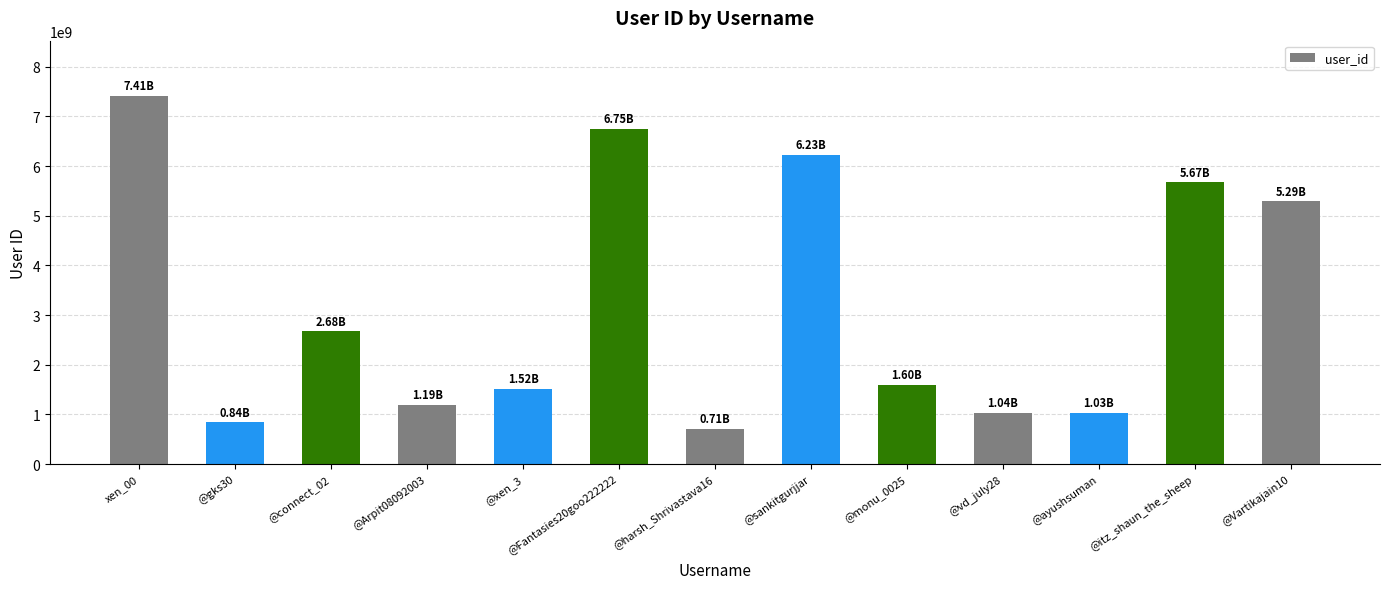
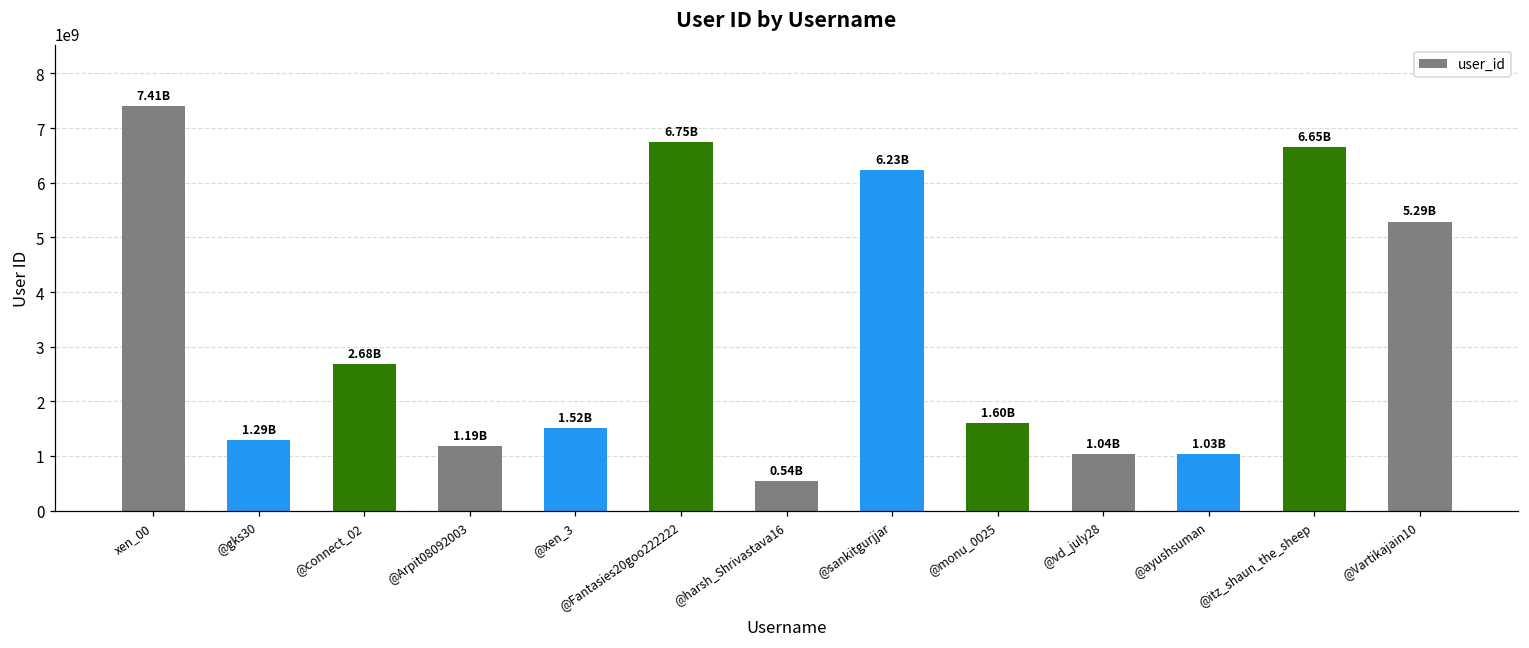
@gks30: 0.84B -> 1.29B
@harsh_Shrivastava16: 0.71B -> 0.54B
@itz_shaun_the_sheep: 5.67B -> 6.65B
